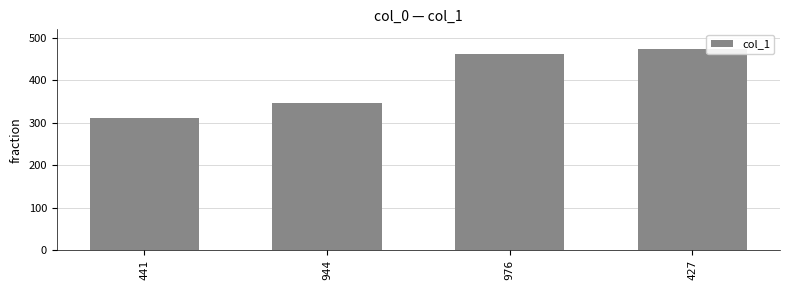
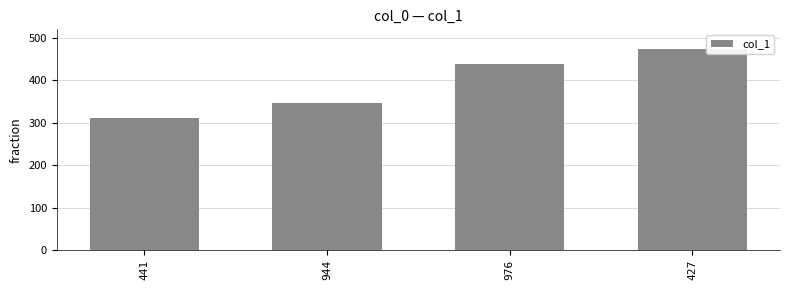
976: 460 -> 440
